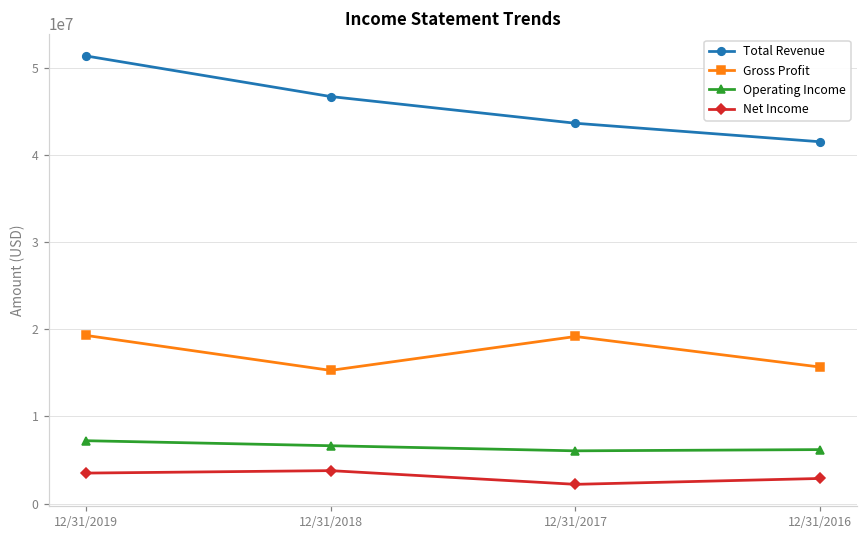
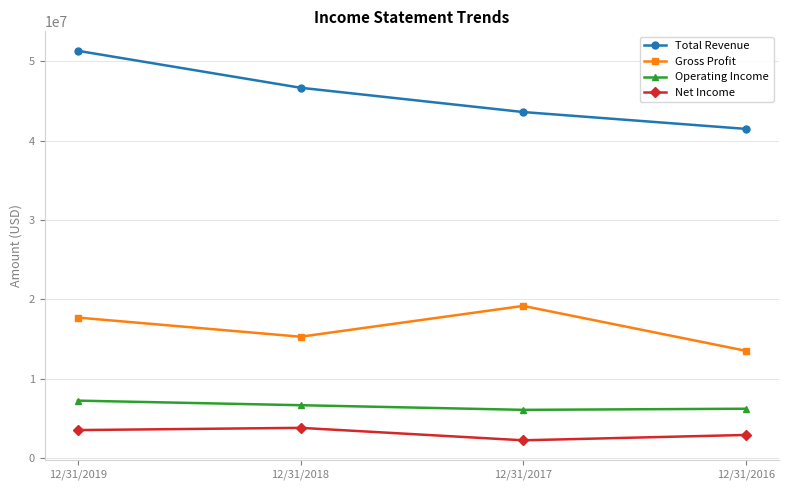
Gross Profit, 12/31/2019: 19000000 -> 18000000
Gross Profit, 12/31/2016: 16000000 -> 14000000
